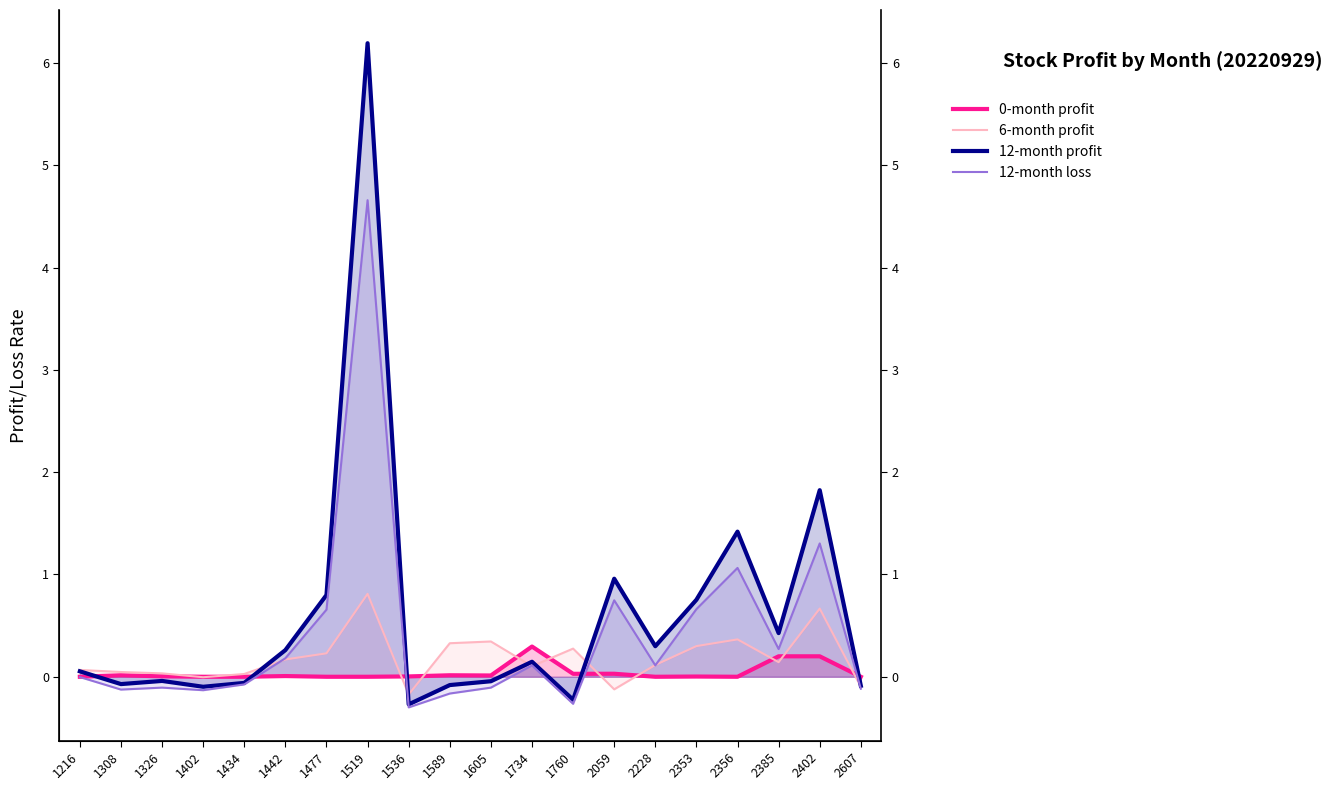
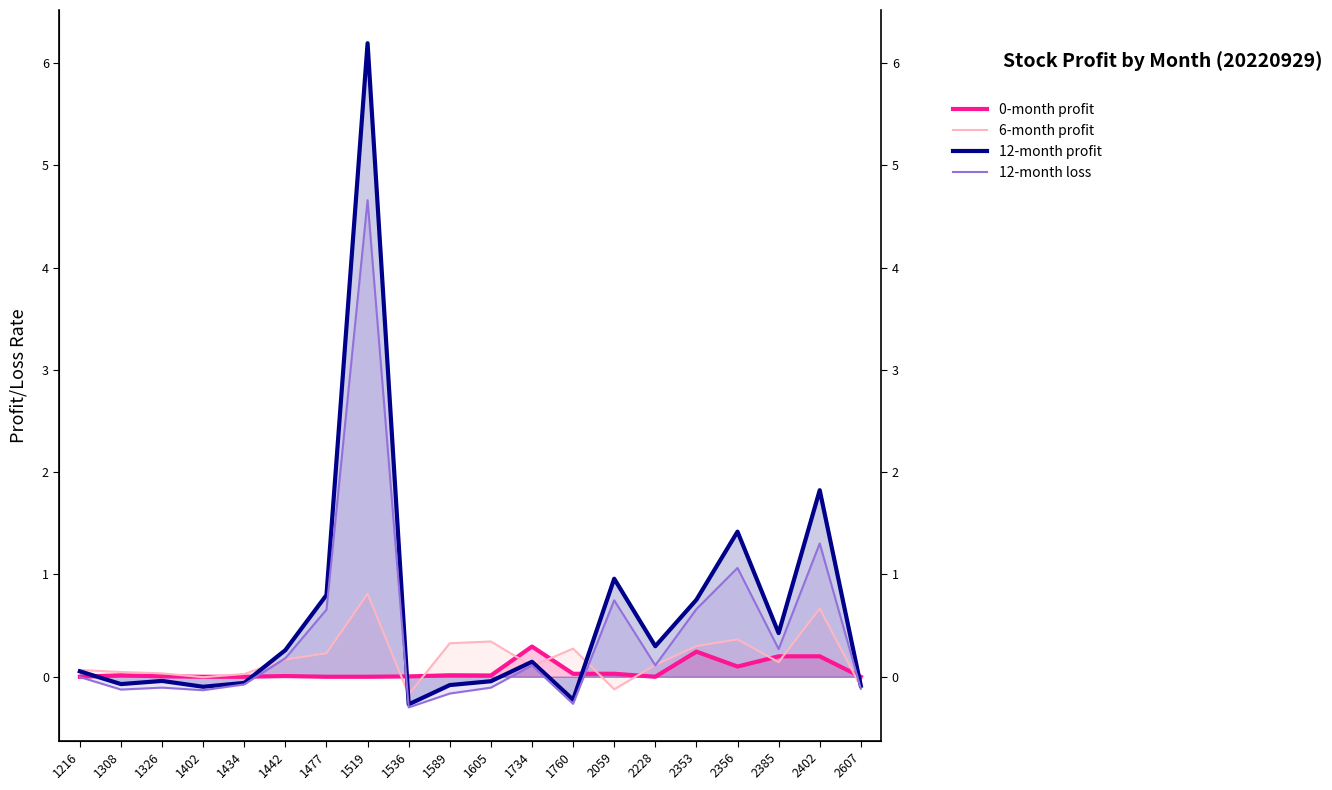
0-month profit, 2353: 0.00 -> 0.25
0-month profit, 2356: 0.0 -> 0.1
